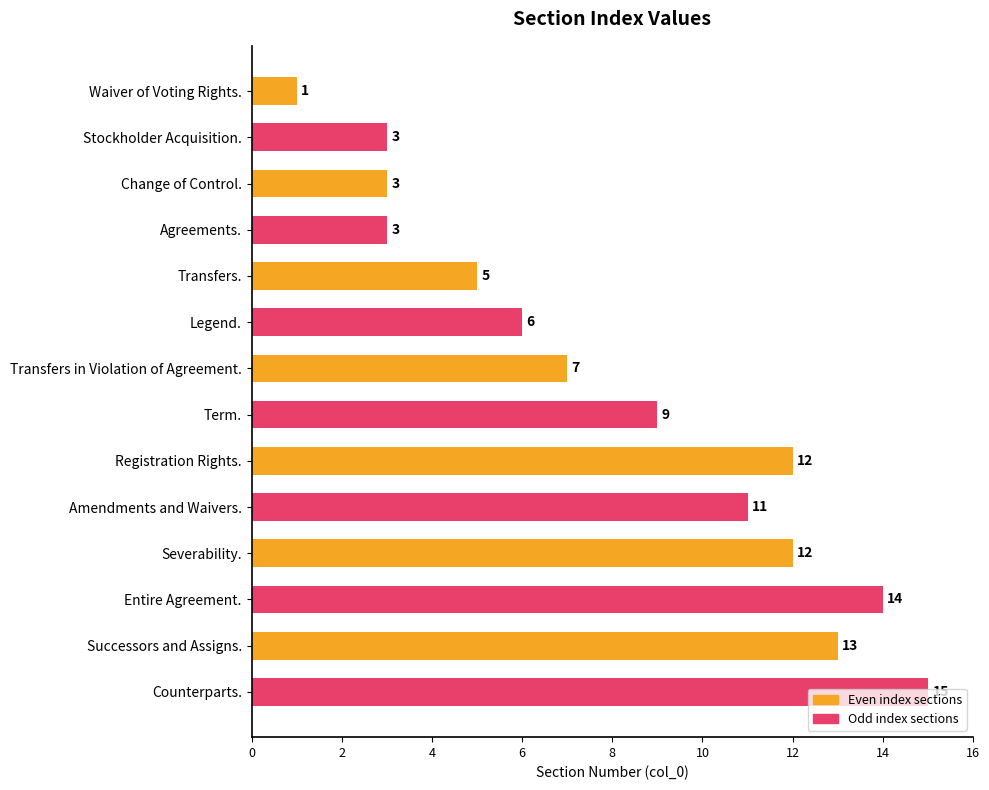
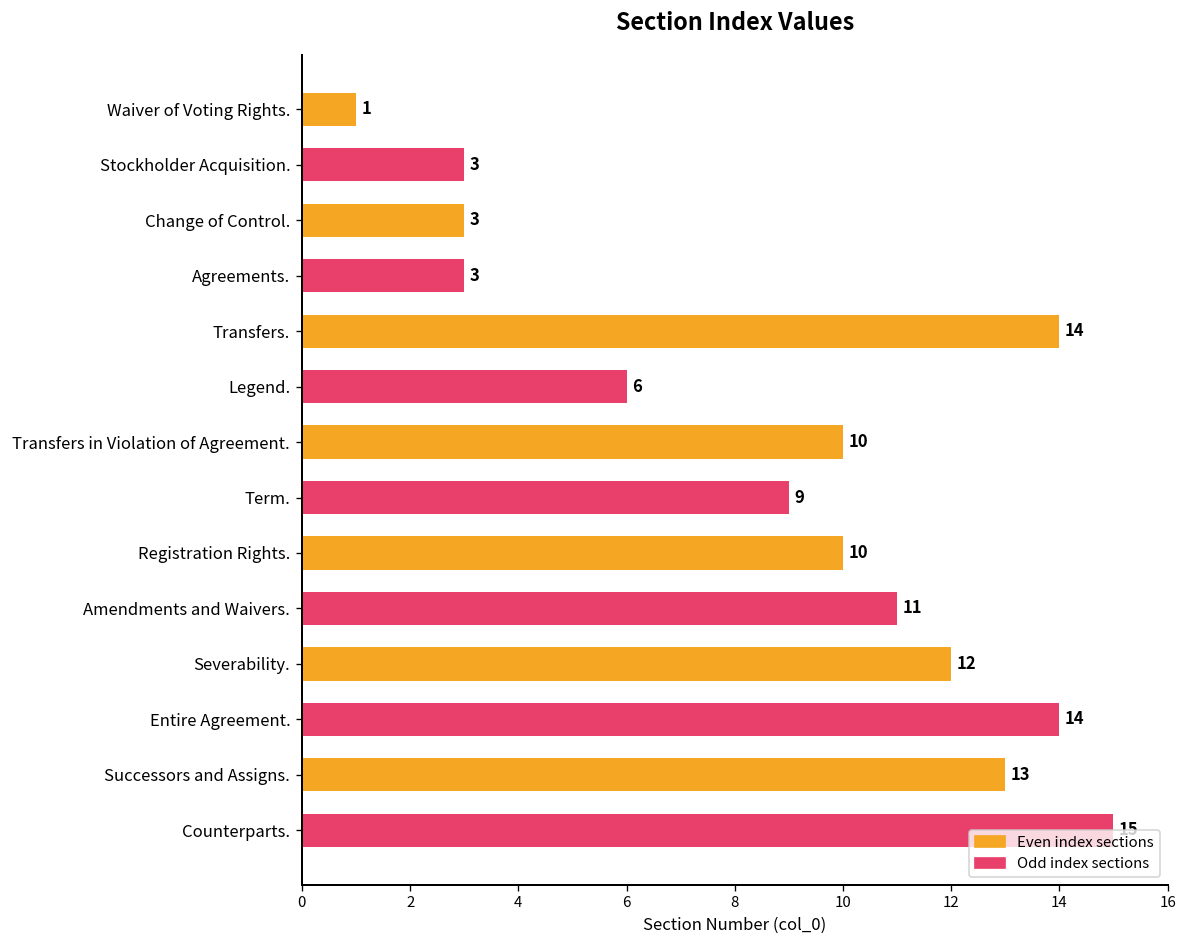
Transfers.: 5 -> 14
Transfers in Violation of Agreement.: 7 -> 10
Registration Rights.: 12 -> 10
